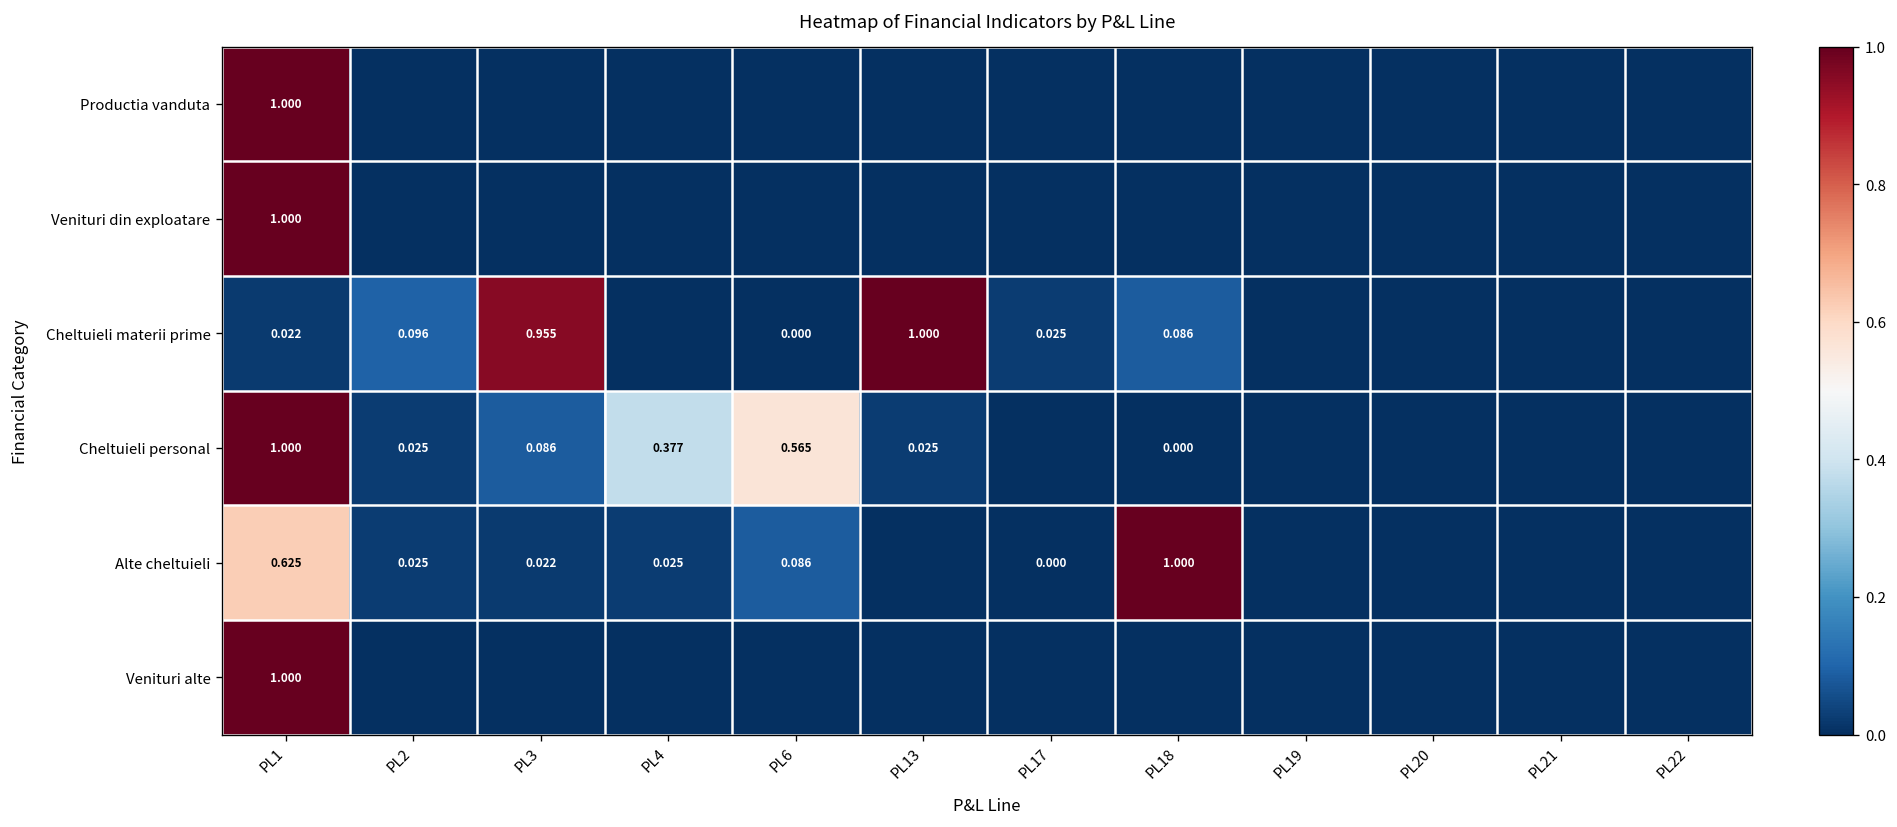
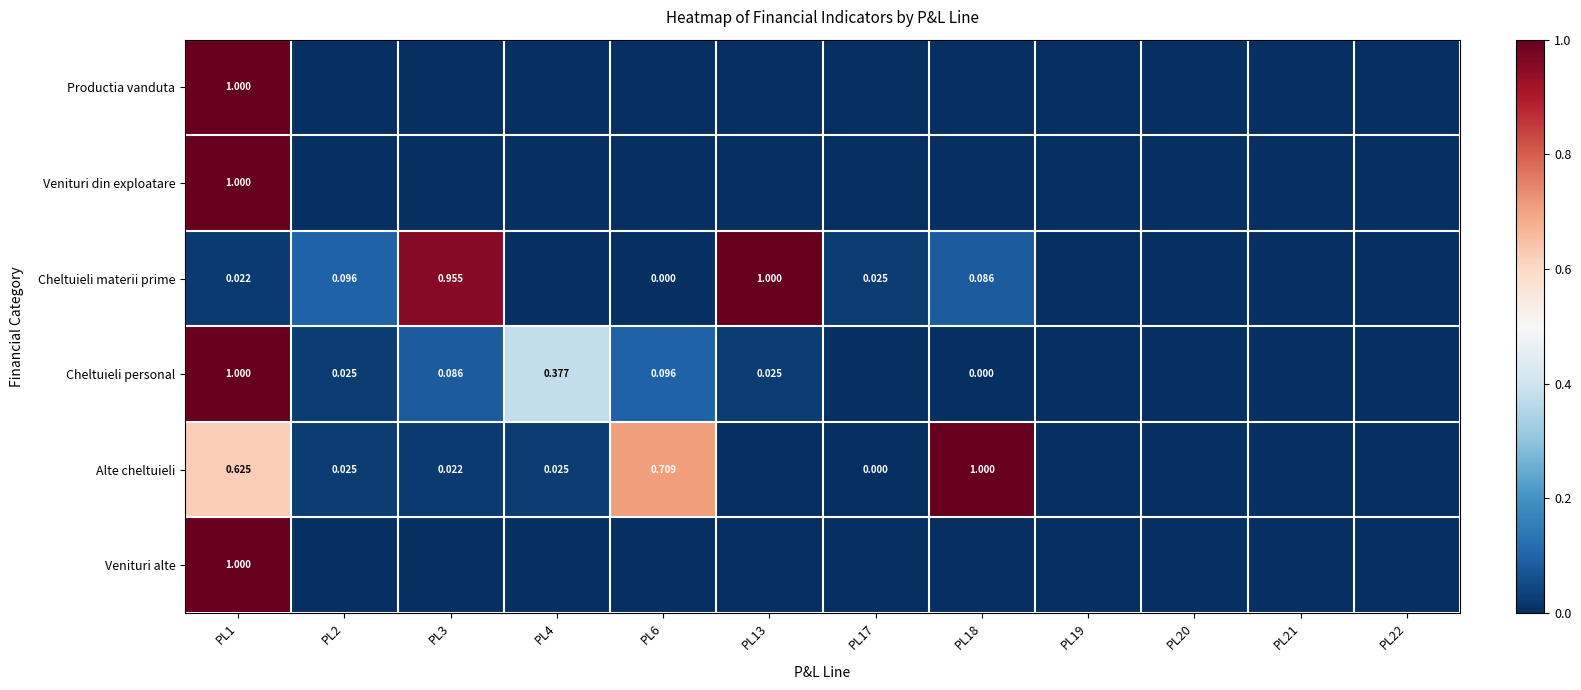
Cheltuieli personal, PL6: 0.565 -> 0.096
Alte cheltuieli, PL6: 0.086 -> 0.709
